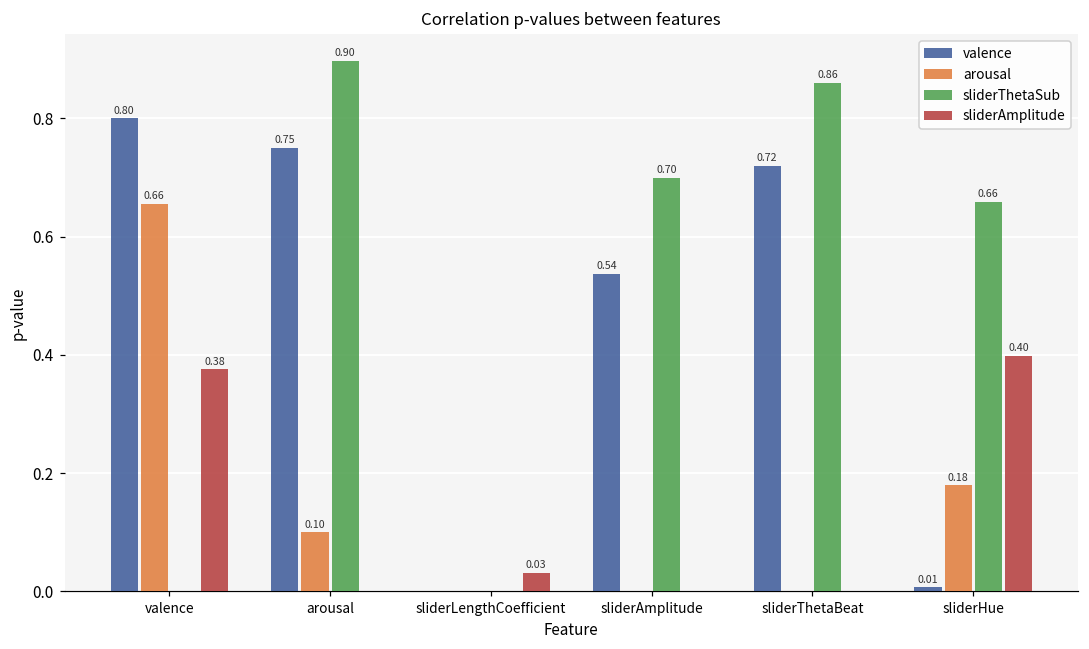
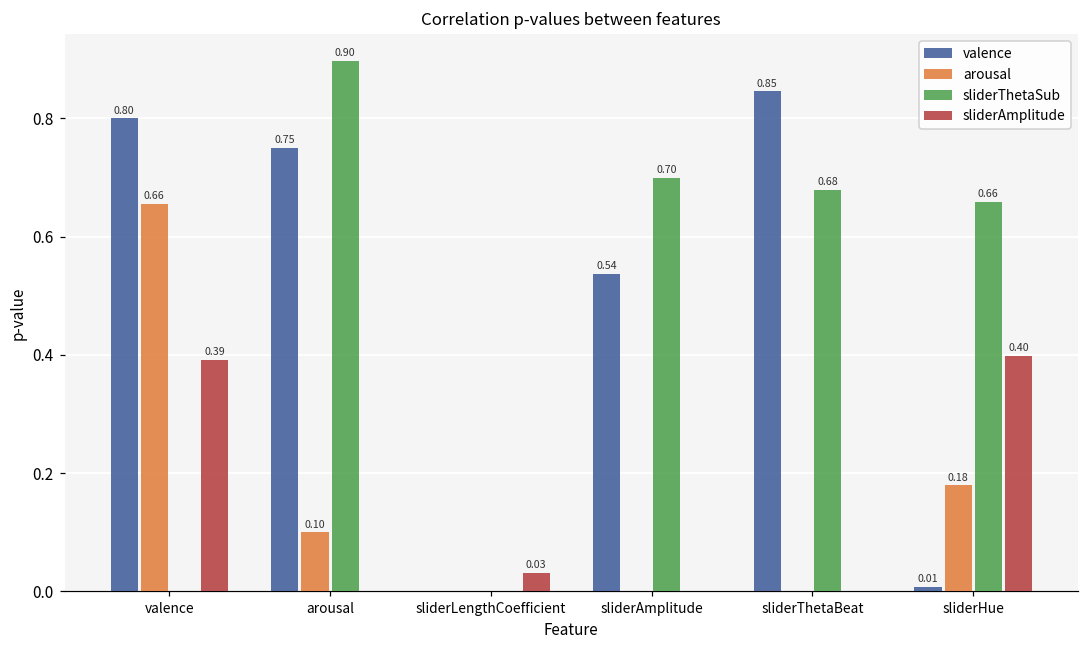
sliderAmplitude, valence: 0.38 -> 0.39
valence, sliderThetaBeat: 0.72 -> 0.85
sliderThetaSub, sliderThetaBeat: 0.86 -> 0.68
